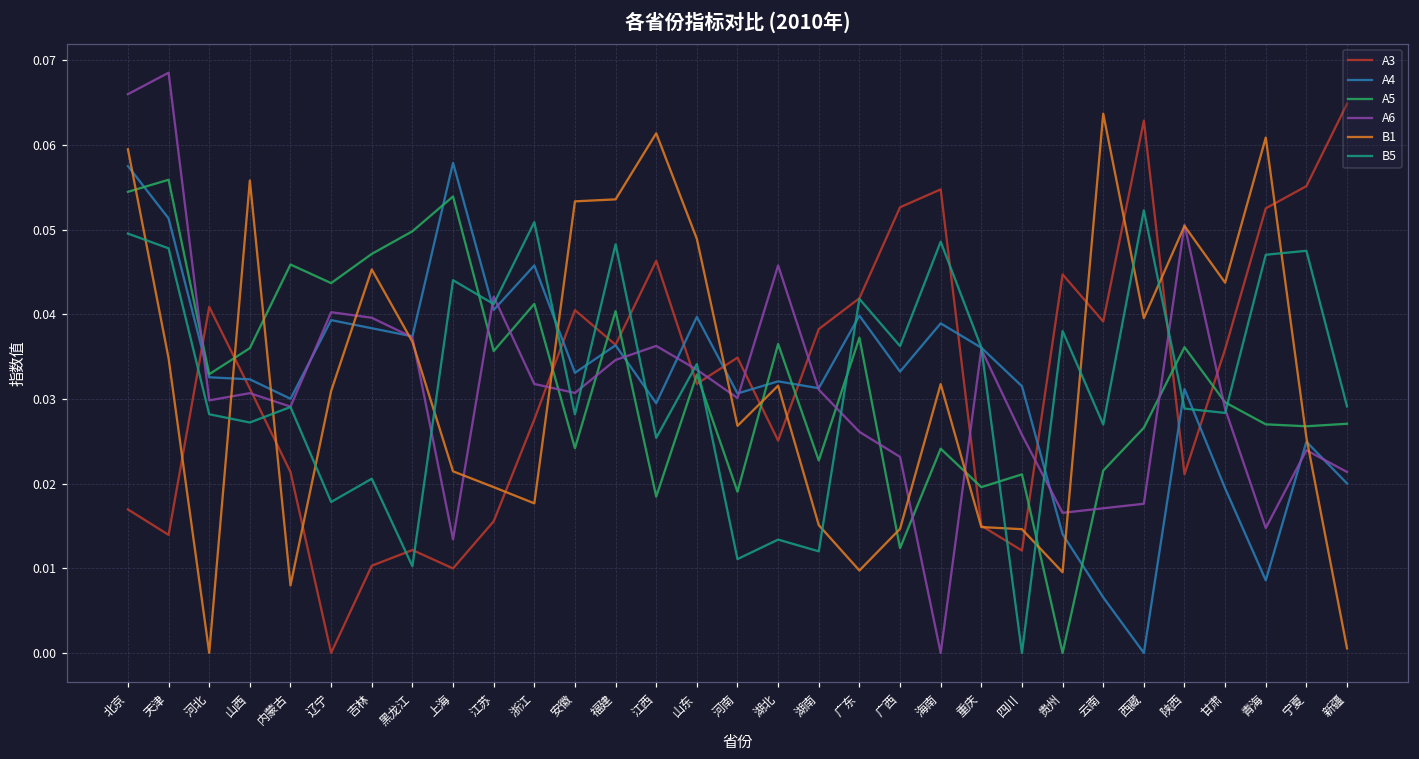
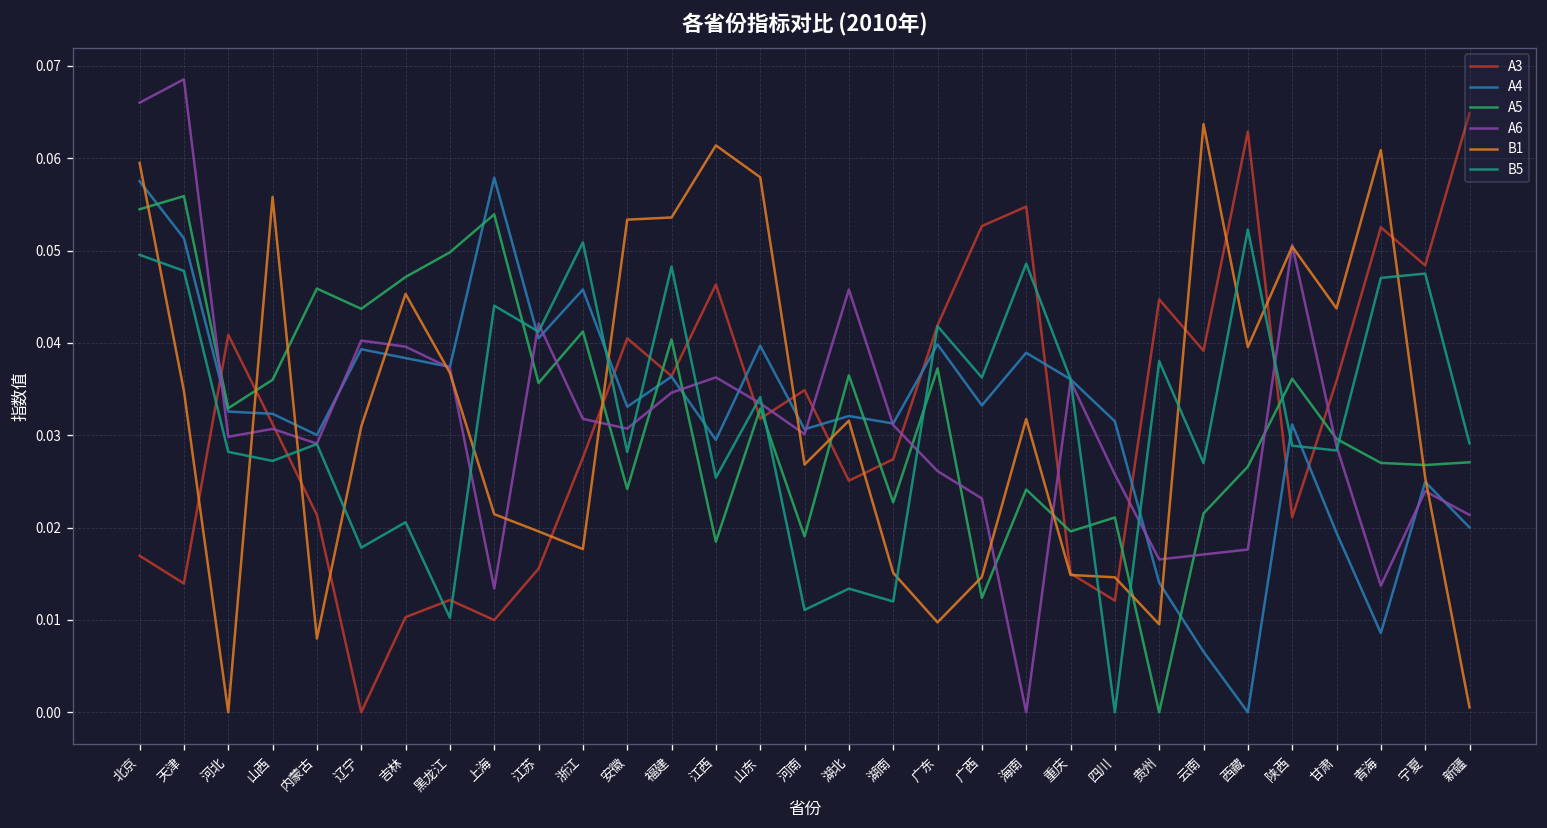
B1, 山东: 0.049 -> 0.058
A3, 湖南: 0.038 -> 0.027
A6, 青海: 0.015 -> 0.014
A3, 宁夏: 0.055 -> 0.048
